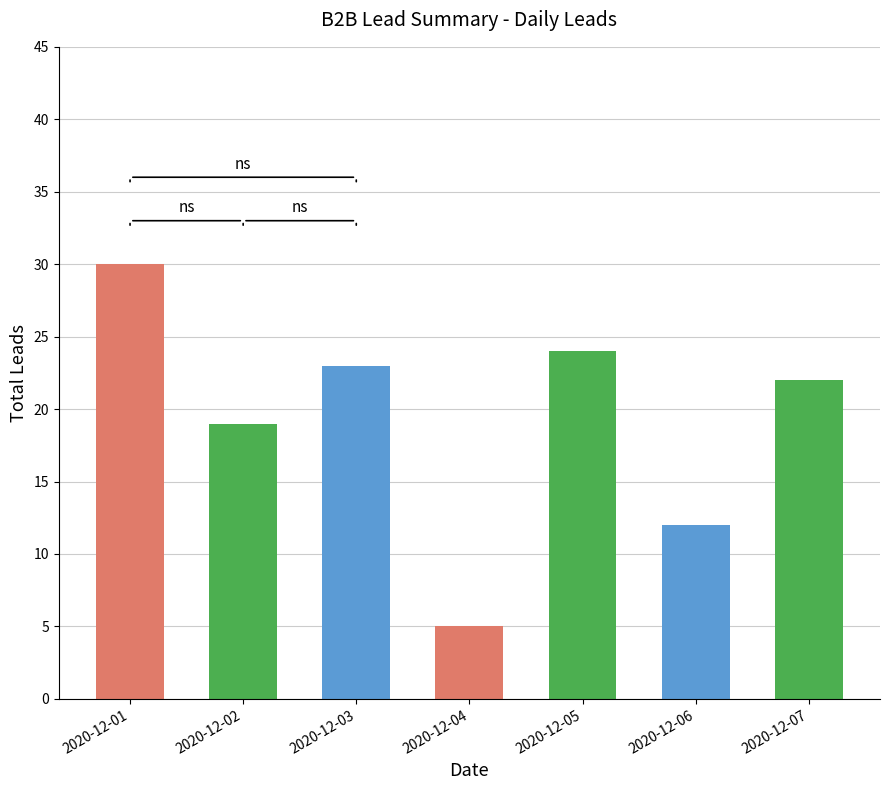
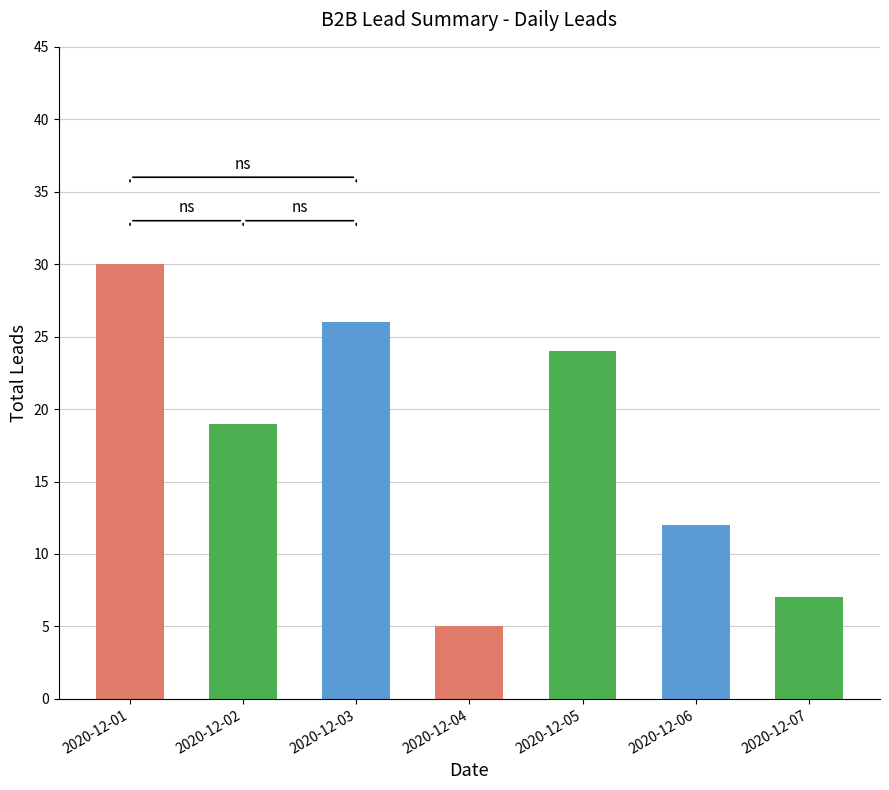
2020-12-03: 23 -> 26
2020-12-07: 22 -> 7
